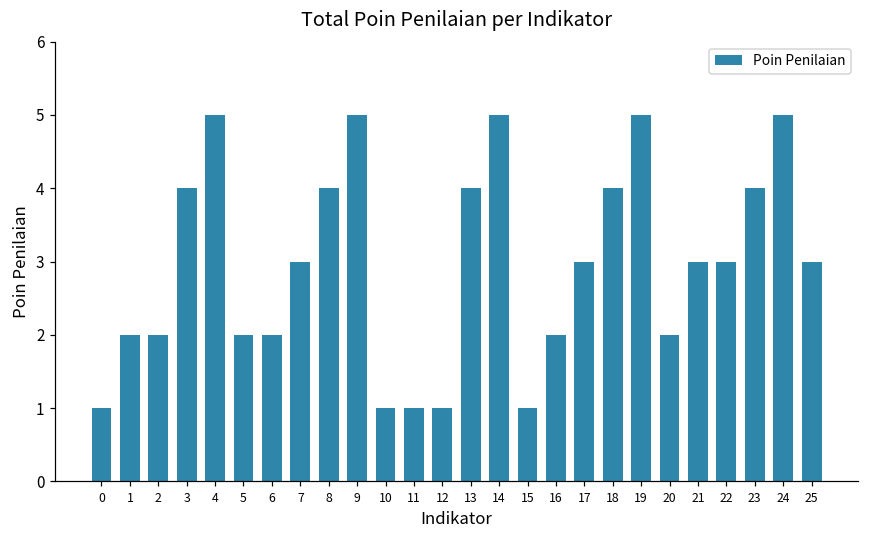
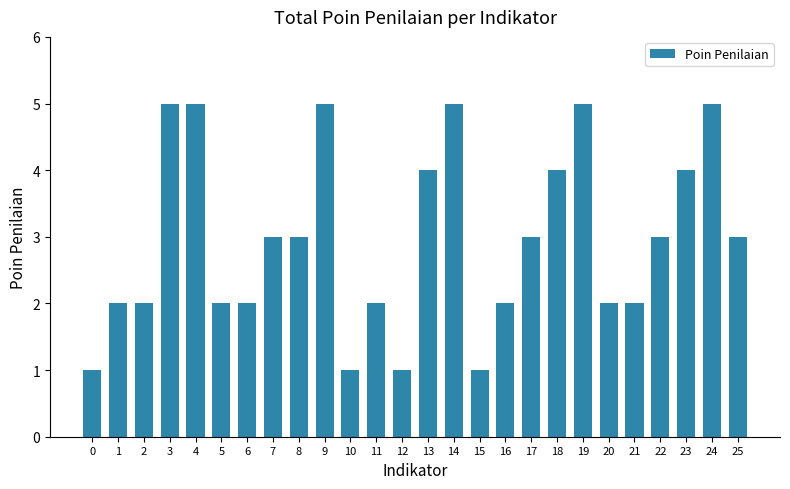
3: 4 -> 5
8: 4 -> 3
11: 1 -> 2
21: 3 -> 2
